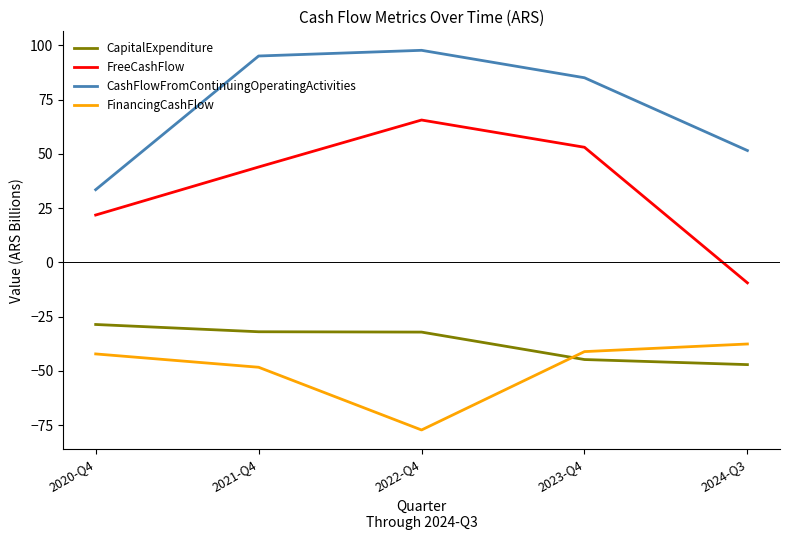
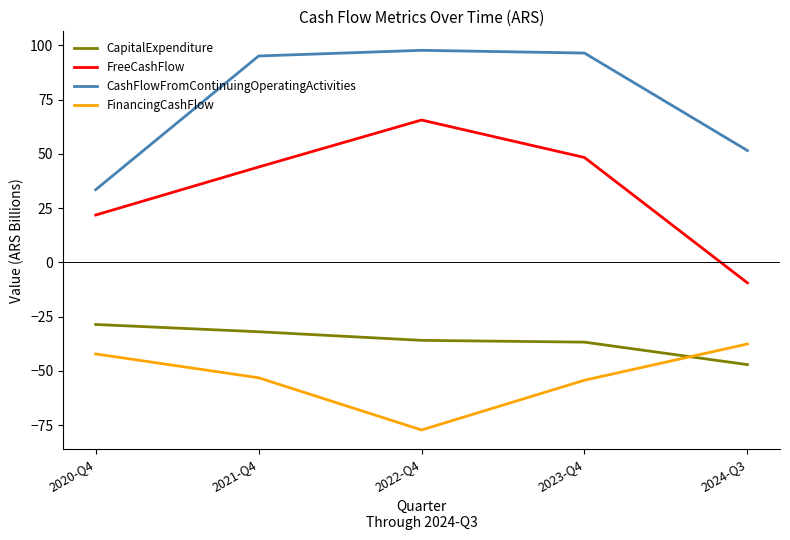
FinancingCashFlow, 2021-Q4: -48 -> -53
CapitalExpenditure, 2022-Q4: -32 -> -36
CapitalExpenditure, 2023-Q4: -45 -> -37
FreeCashFlow, 2023-Q4: 53 -> 48
CashFlowFromContinuingOperatingActivities, 2023-Q4: 85 -> 96
FinancingCashFlow, 2023-Q4: -41 -> -54
